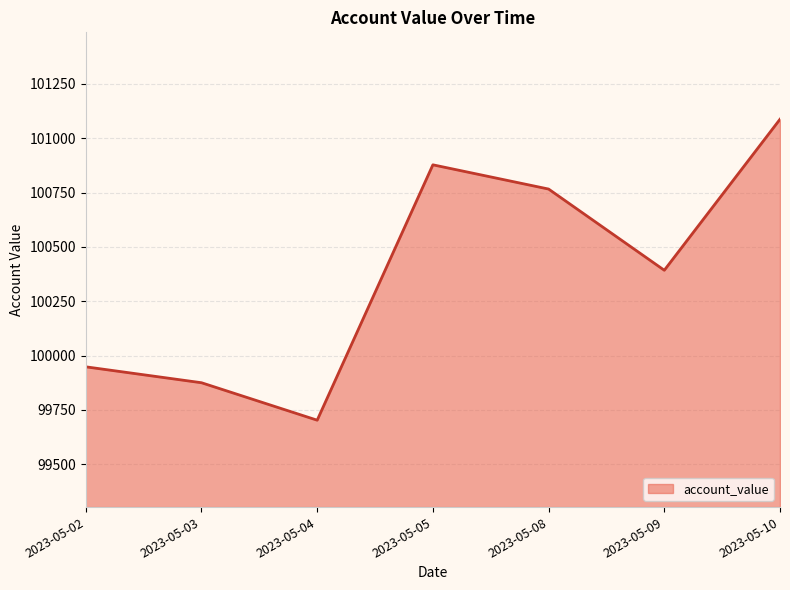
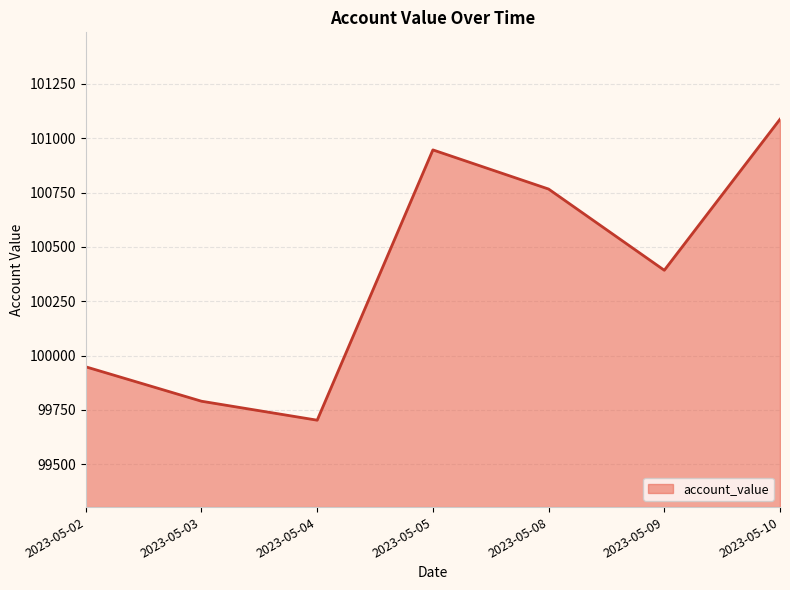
2023-05-03: 99870 -> 99790
2023-05-05: 100880 -> 100950
